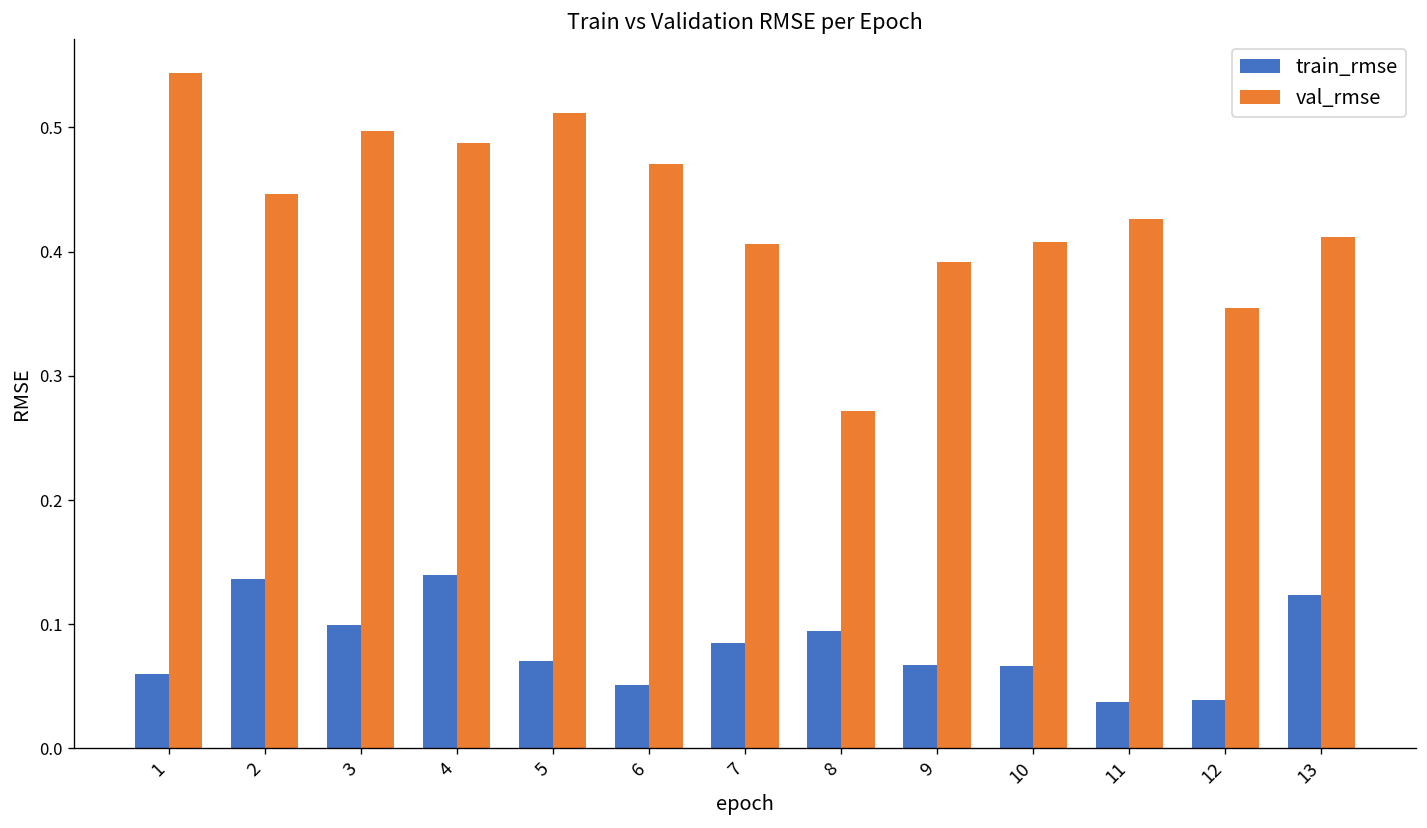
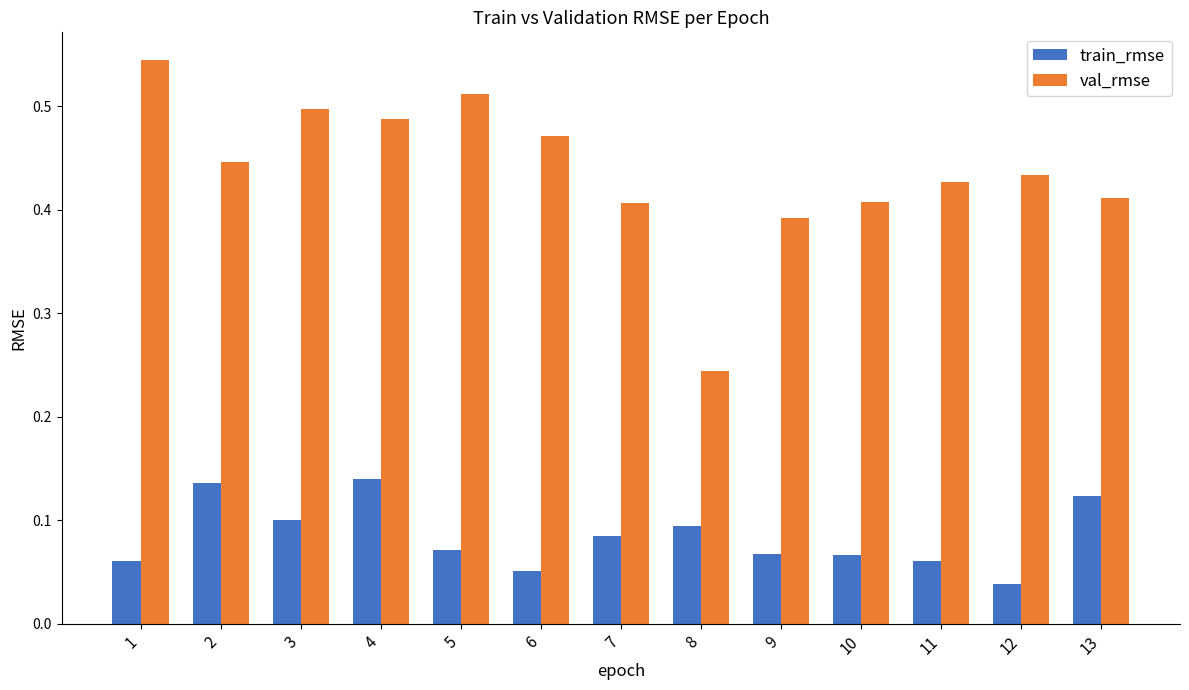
val_rmse, 8: 0.271 -> 0.245
train_rmse, 11: 0.037 -> 0.060
val_rmse, 12: 0.354 -> 0.433
